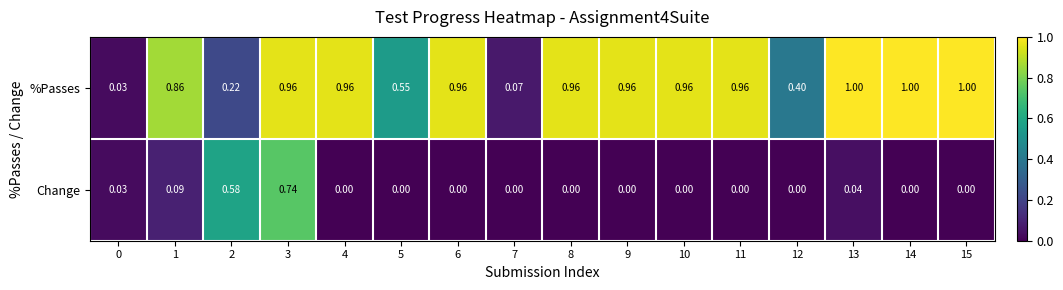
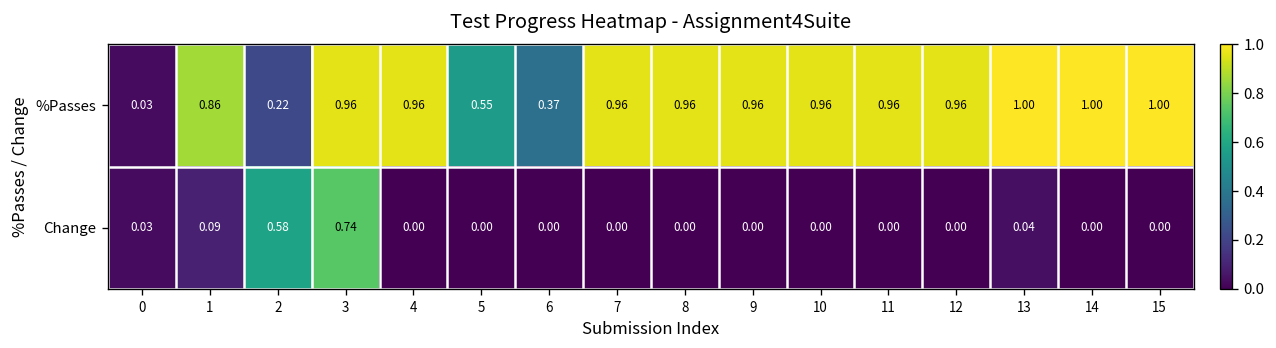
%Passes, 6: 0.96 -> 0.37
%Passes, 7: 0.07 -> 0.96
%Passes, 12: 0.40 -> 0.96
